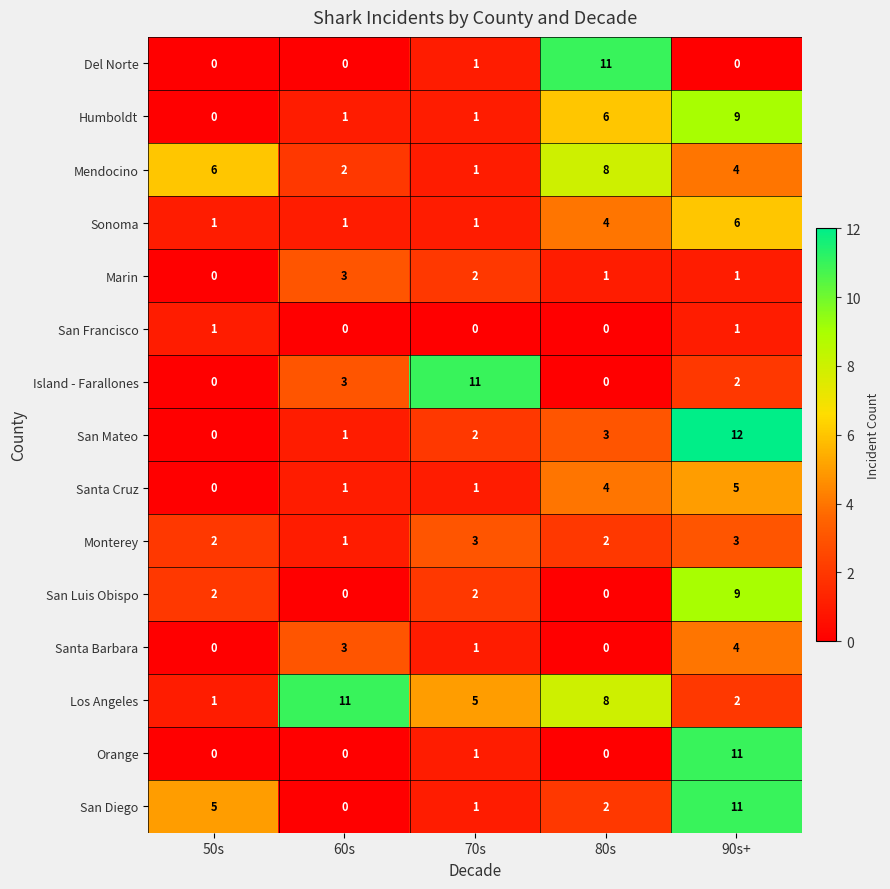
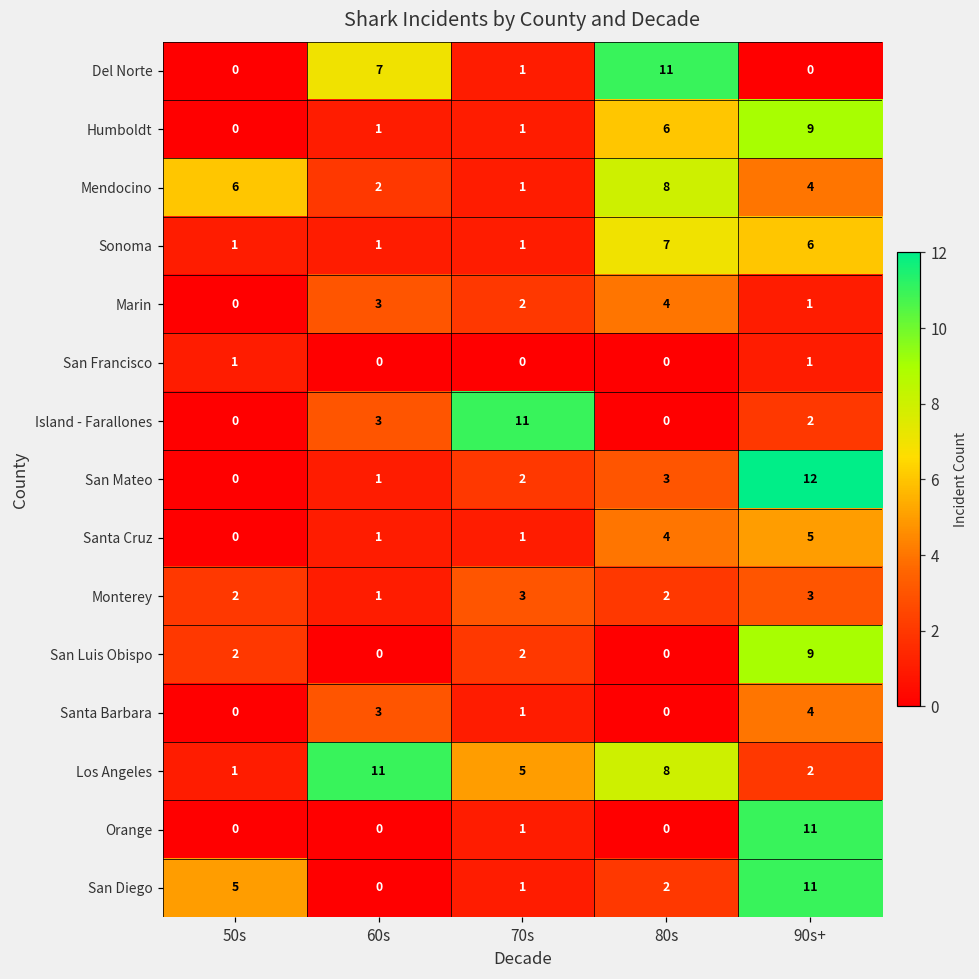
Del Norte, 60s: 0 -> 7
Sonoma, 80s: 4 -> 7
Marin, 80s: 1 -> 4
